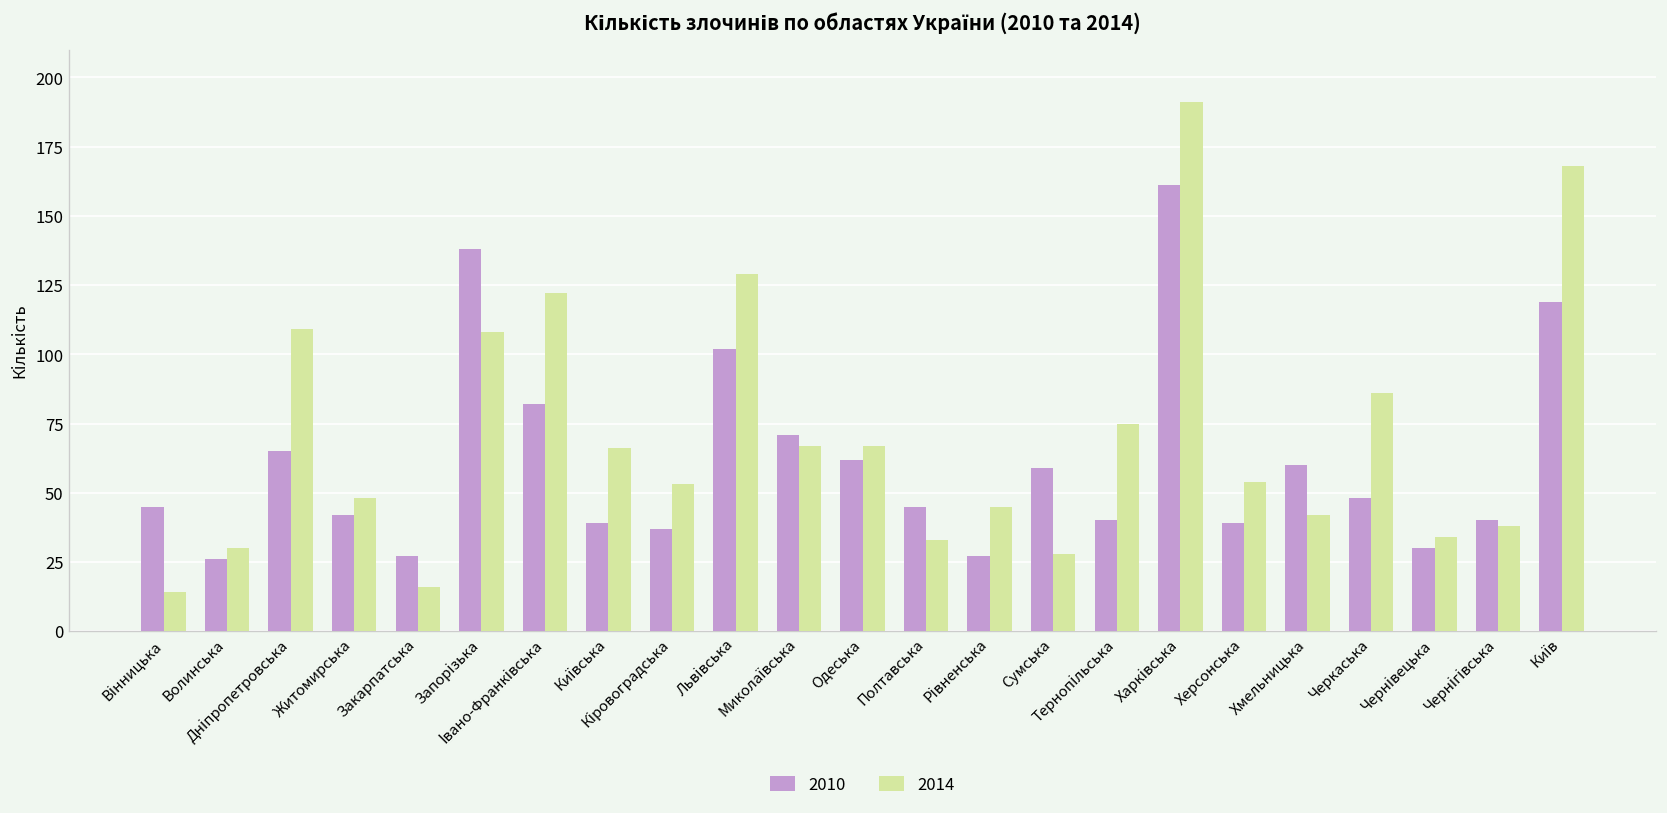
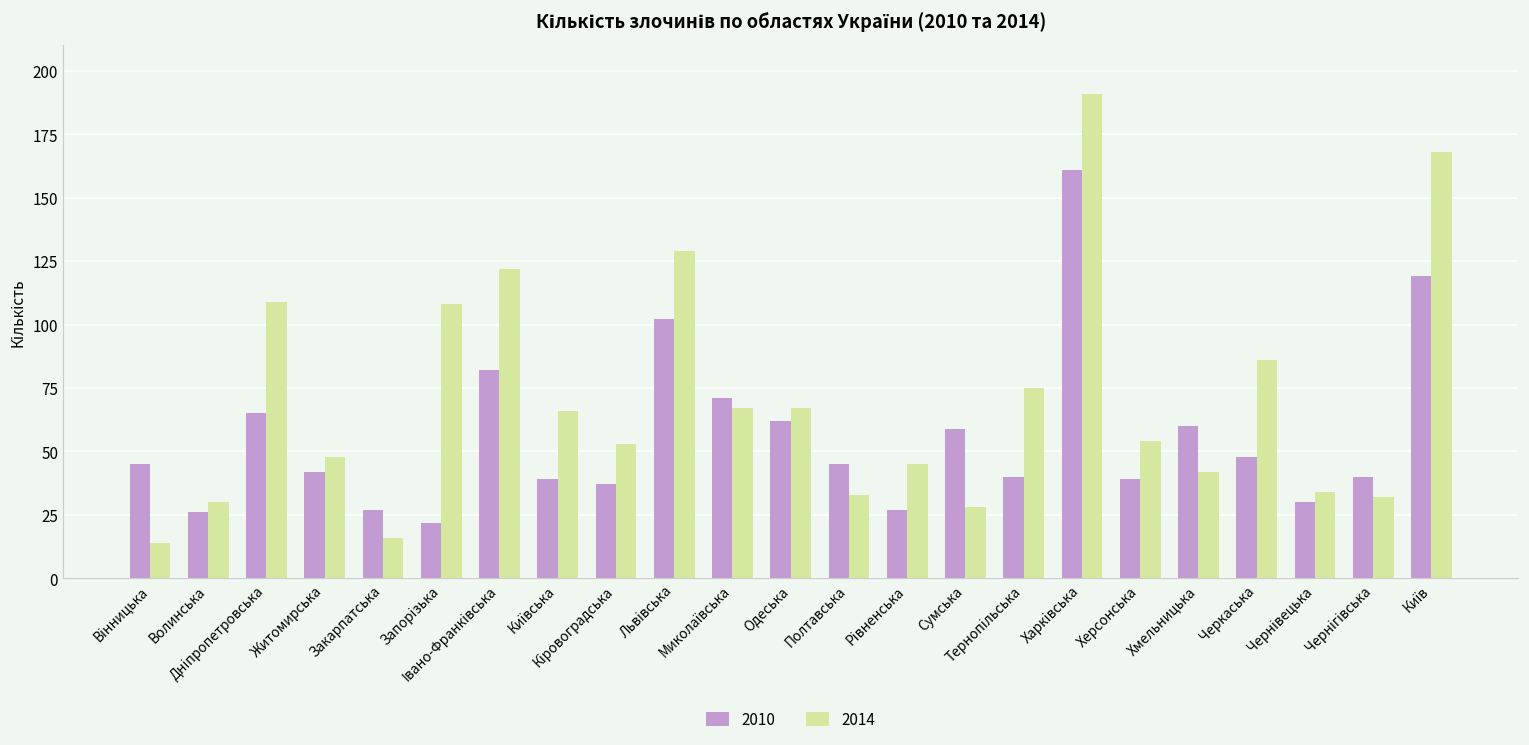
2010, Запорізька: 138 -> 22
2014, Чернігівська: 38 -> 32
